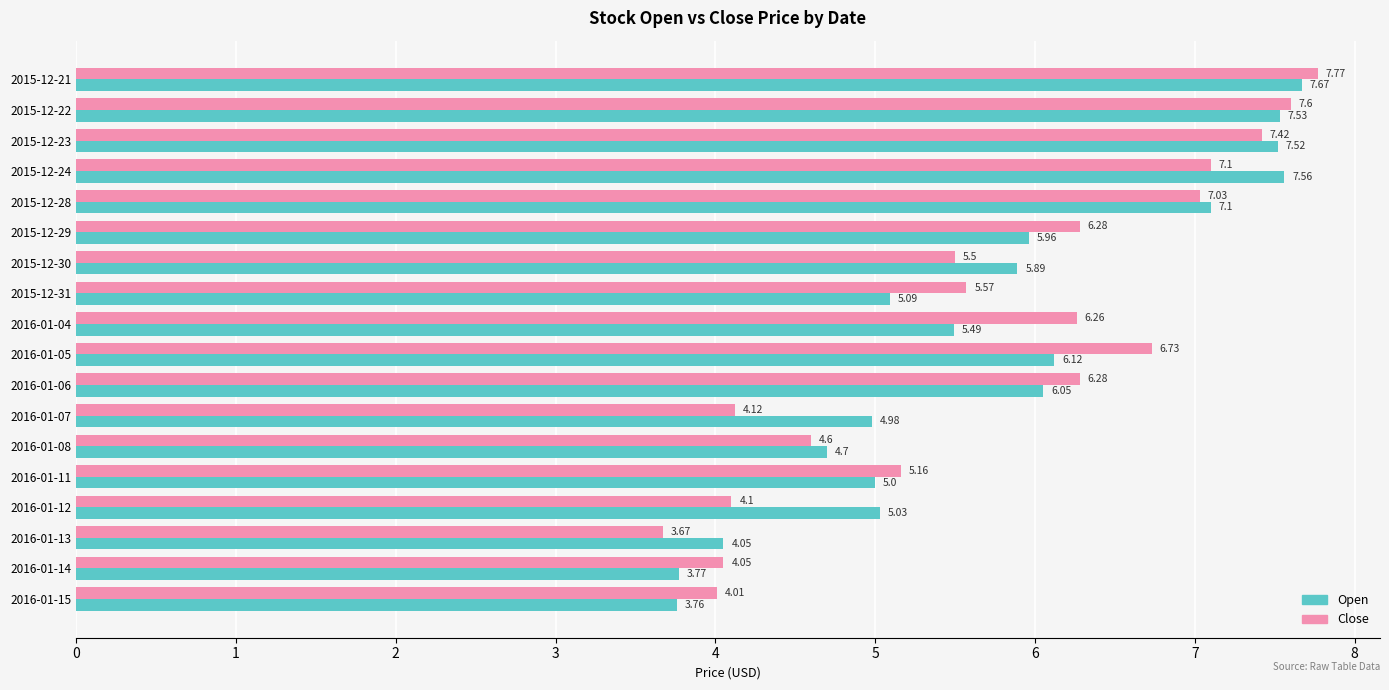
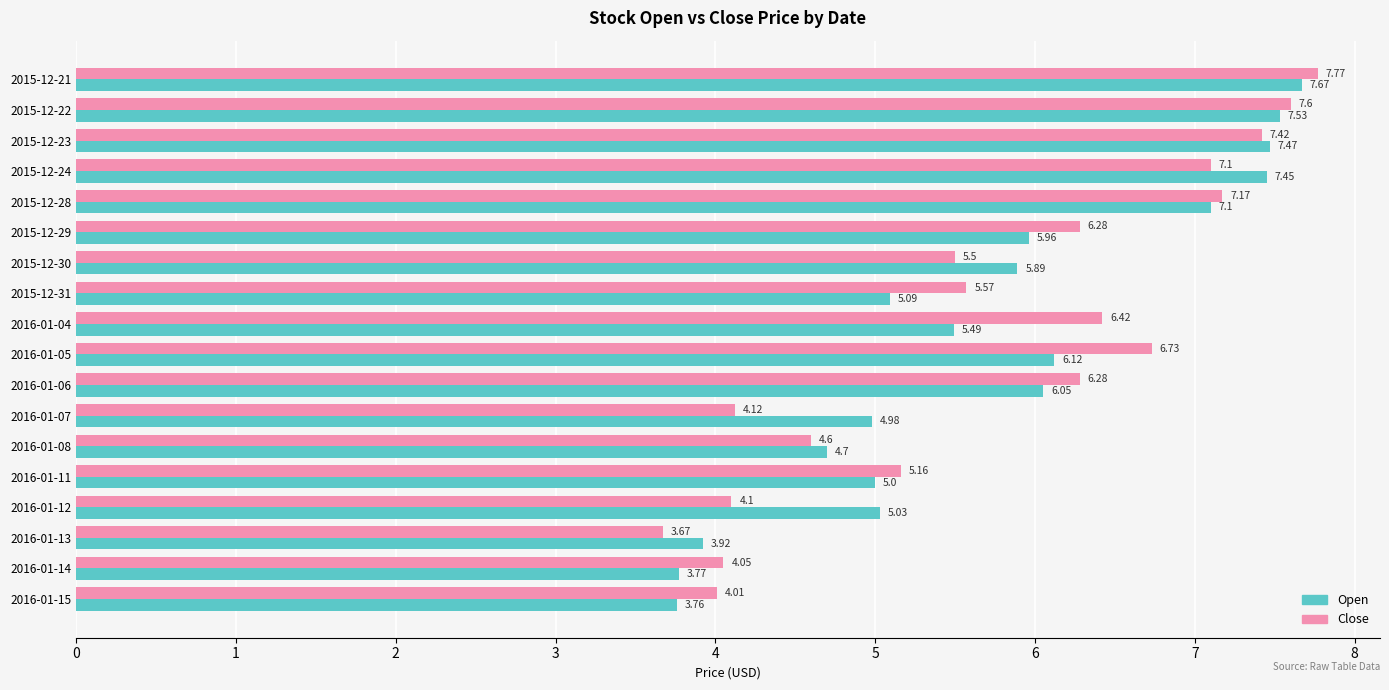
Open, 2015-12-23: 7.52 -> 7.47
Open, 2015-12-24: 7.56 -> 7.45
Close, 2015-12-28: 7.03 -> 7.17
Close, 2016-01-04: 6.26 -> 6.42
Open, 2016-01-13: 4.05 -> 3.92
